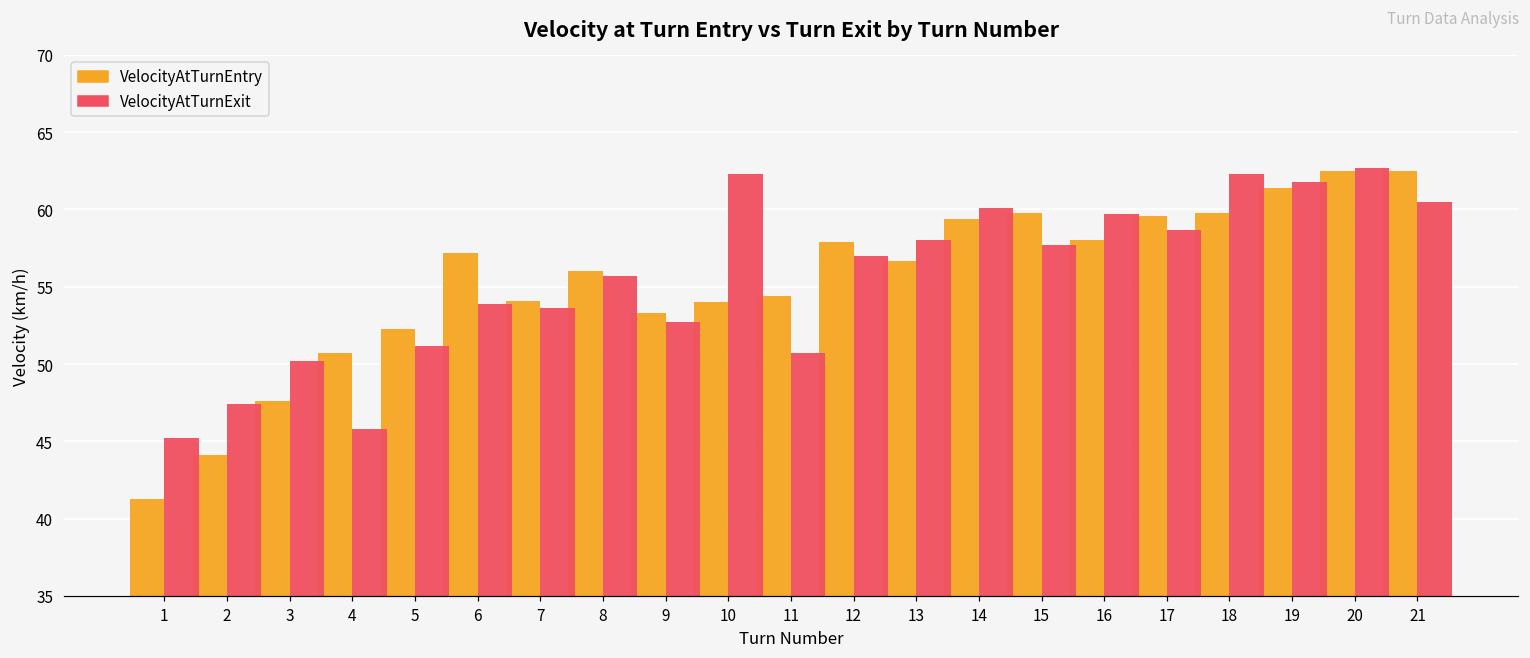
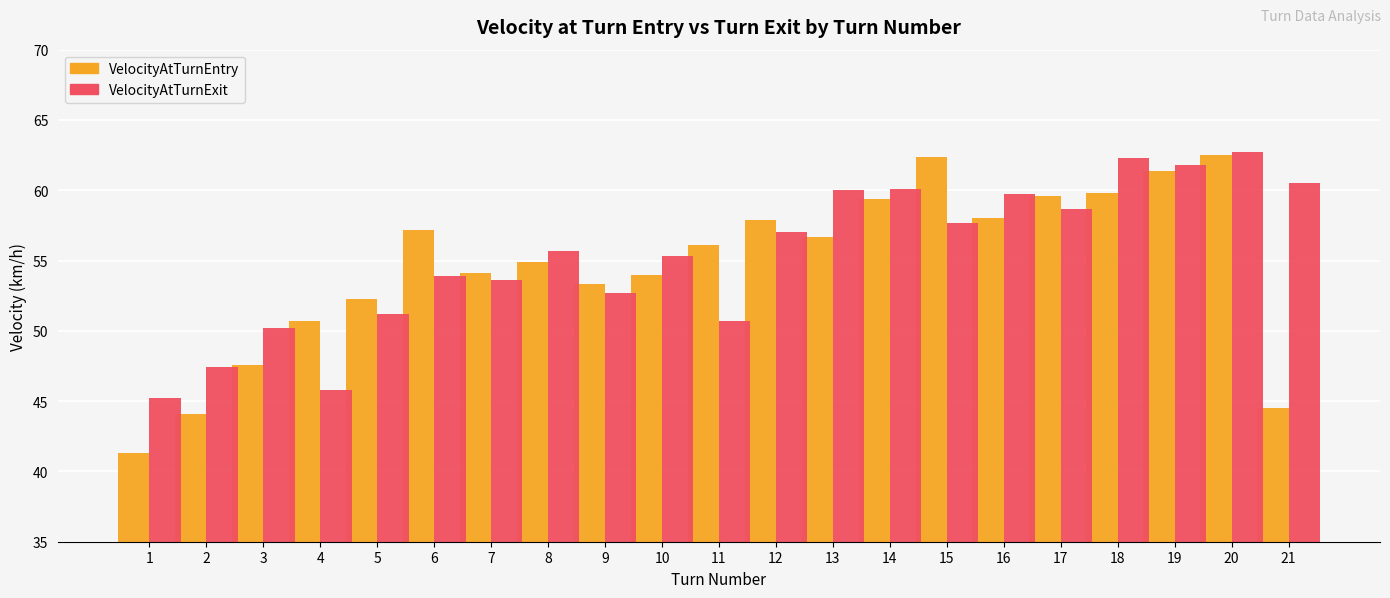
VelocityAtTurnEntry, 8: 56.0 -> 54.9
VelocityAtTurnExit, 10: 62.3 -> 55.3
VelocityAtTurnEntry, 11: 54.4 -> 56.1
VelocityAtTurnExit, 13: 58 -> 60
VelocityAtTurnEntry, 15: 59.8 -> 62.4
VelocityAtTurnEntry, 21: 62.5 -> 44.5
